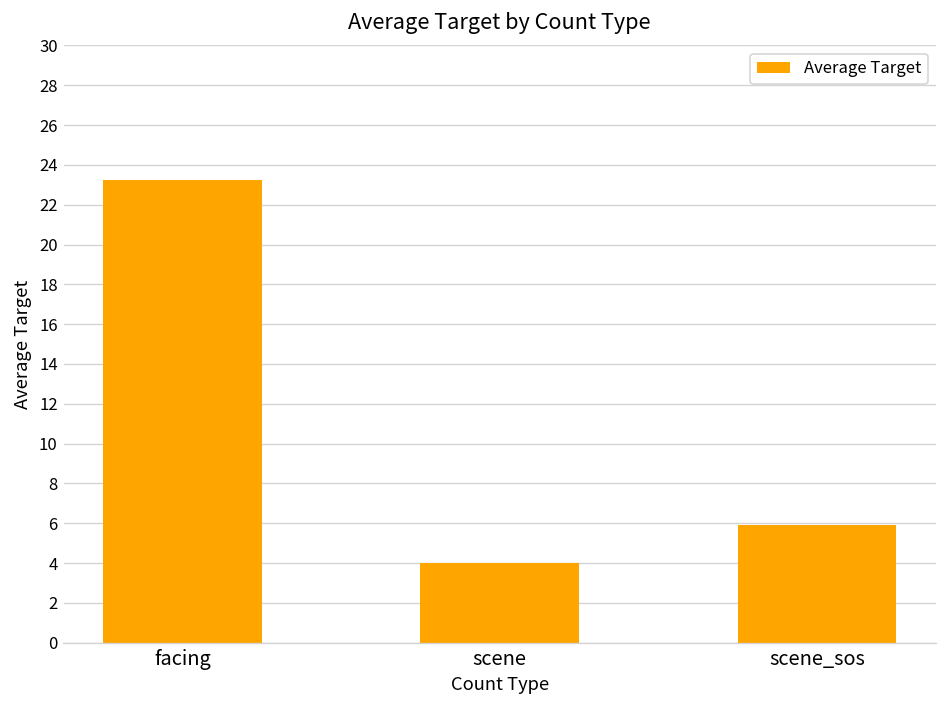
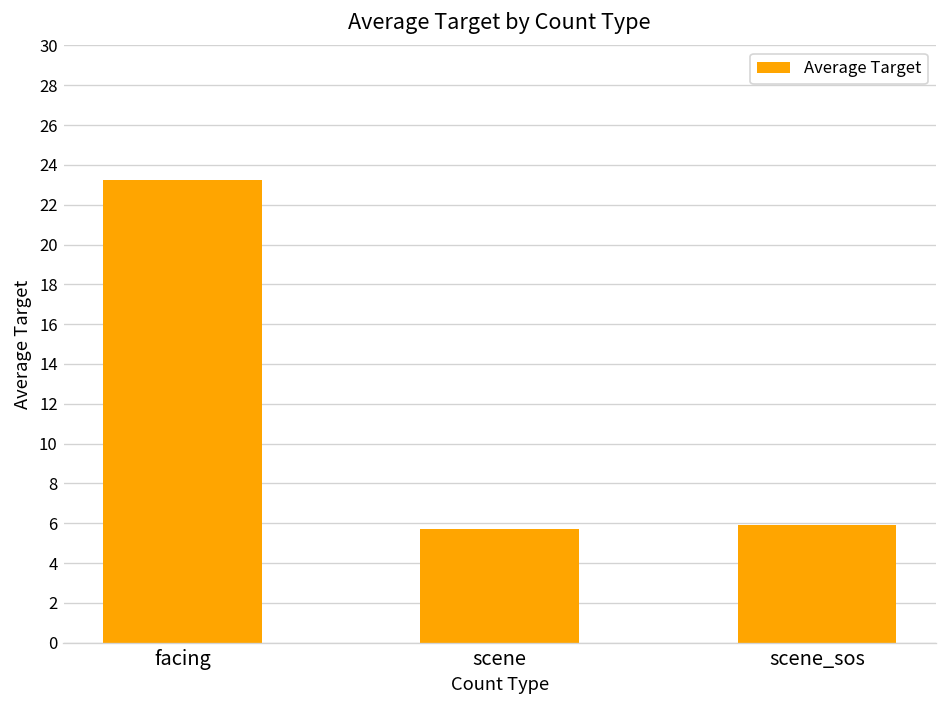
scene: 4.0 -> 5.7
